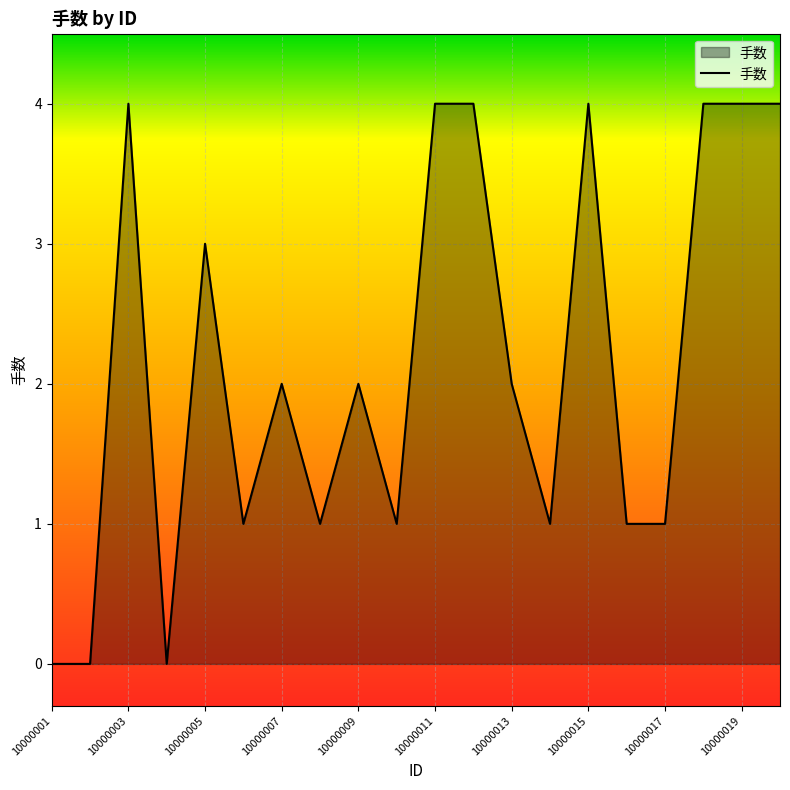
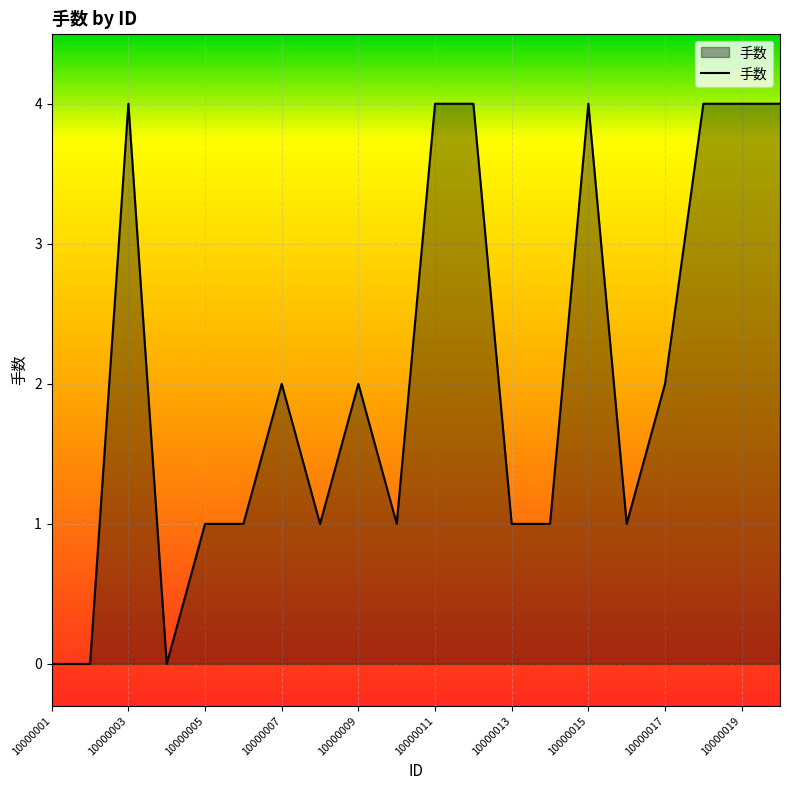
10000005: 3 -> 1
10000013: 2 -> 1
10000017: 1 -> 2
